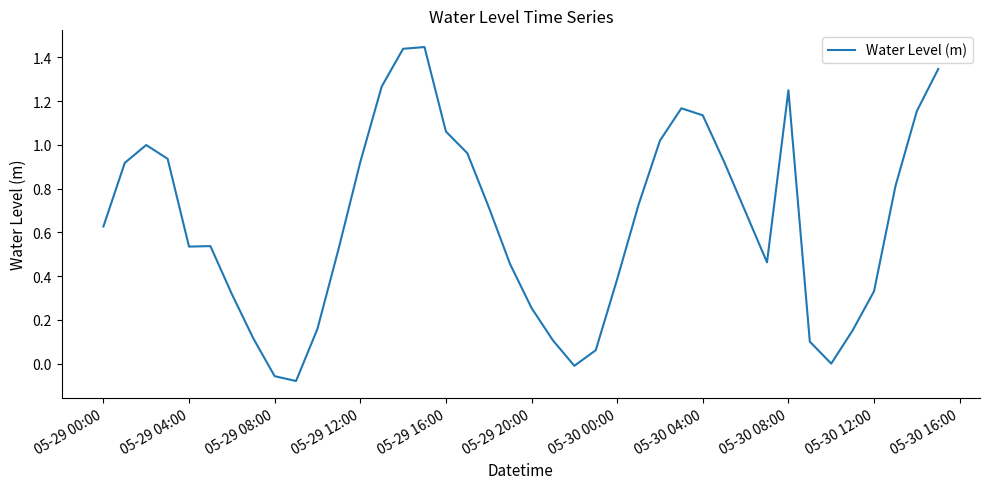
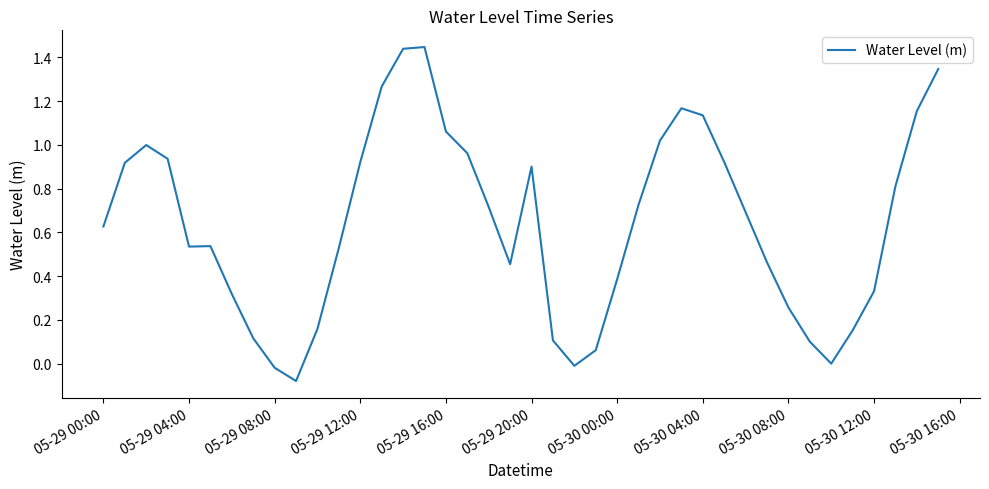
05-29 08:00: -0.06 -> -0.02
05-29 20:00: 0.25 -> 0.90
05-30 08:00: 1.25 -> 0.26
